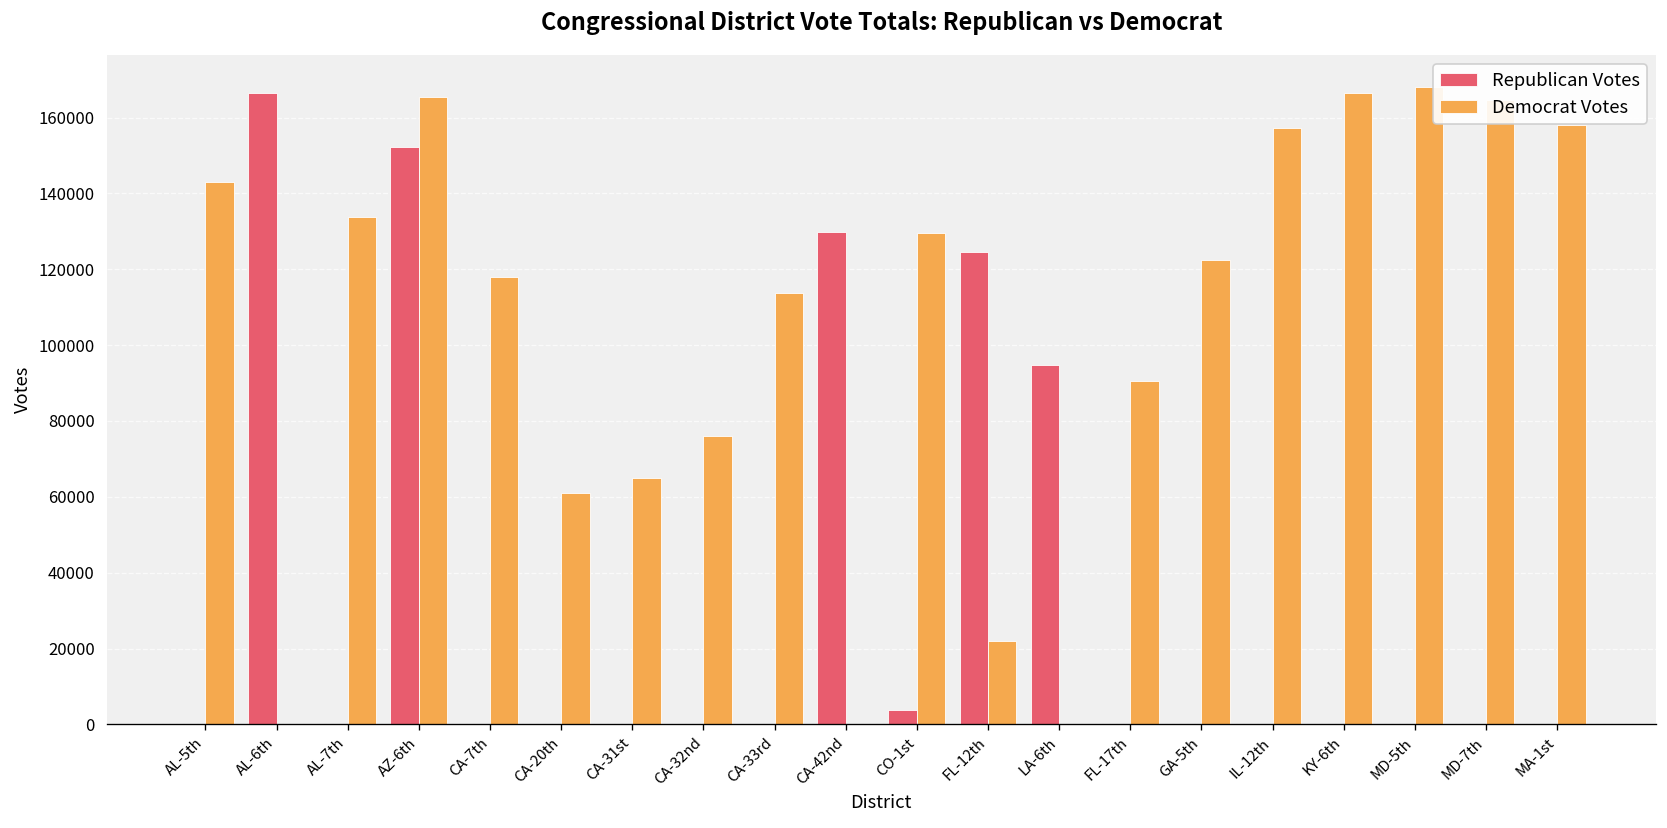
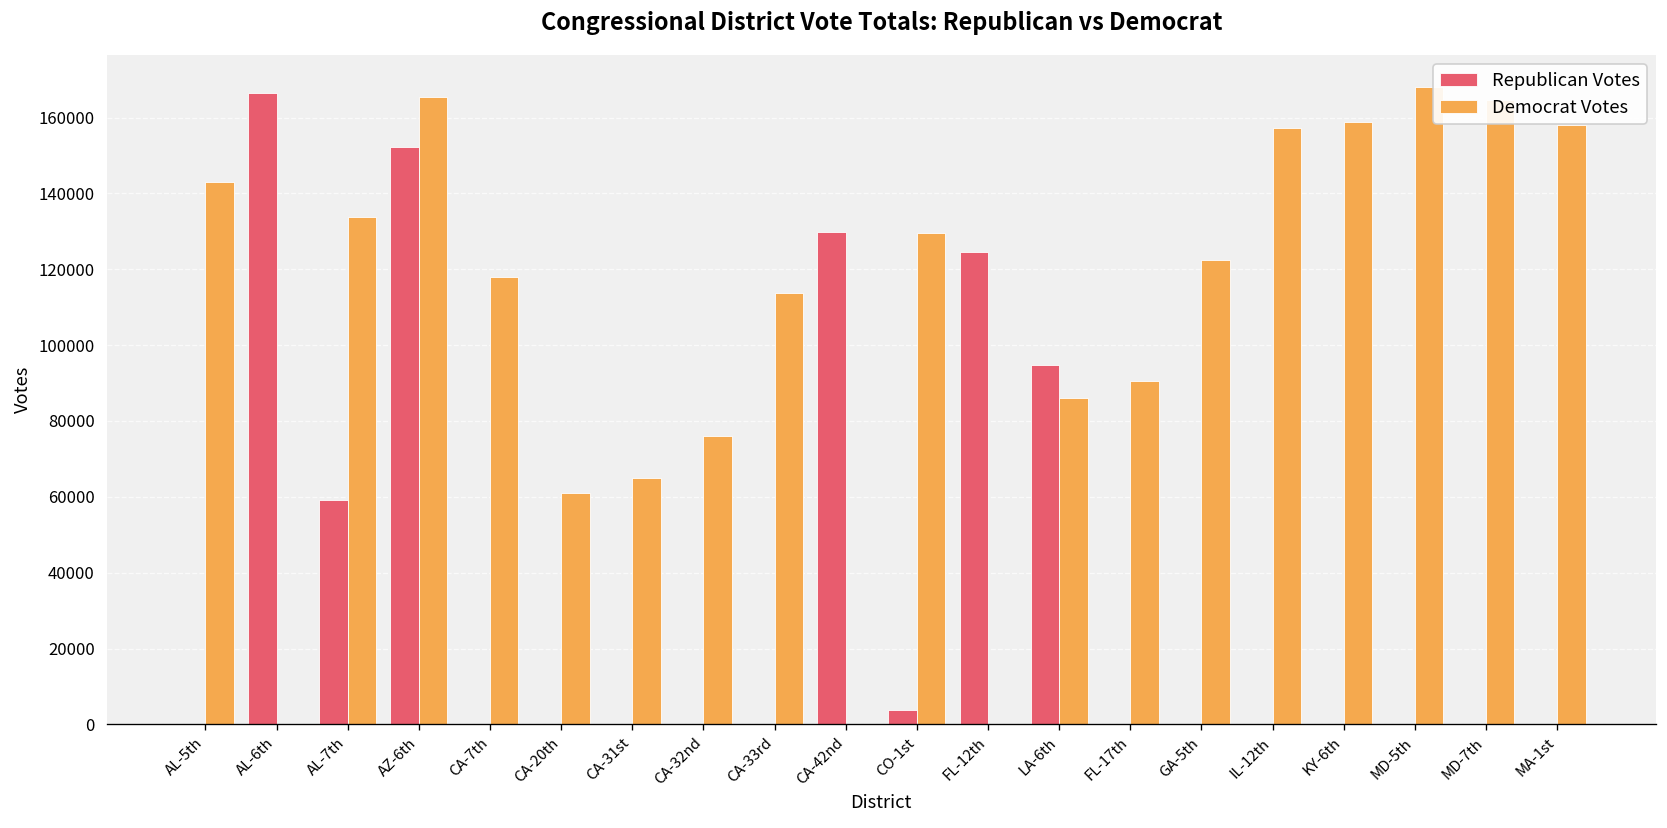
Republican Votes, AL-7th: 0 -> 59000
Democrat Votes, FL-12th: 22000 -> 0
Democrat Votes, LA-6th: 0 -> 86000
Democrat Votes, KY-6th: 167000 -> 159000
